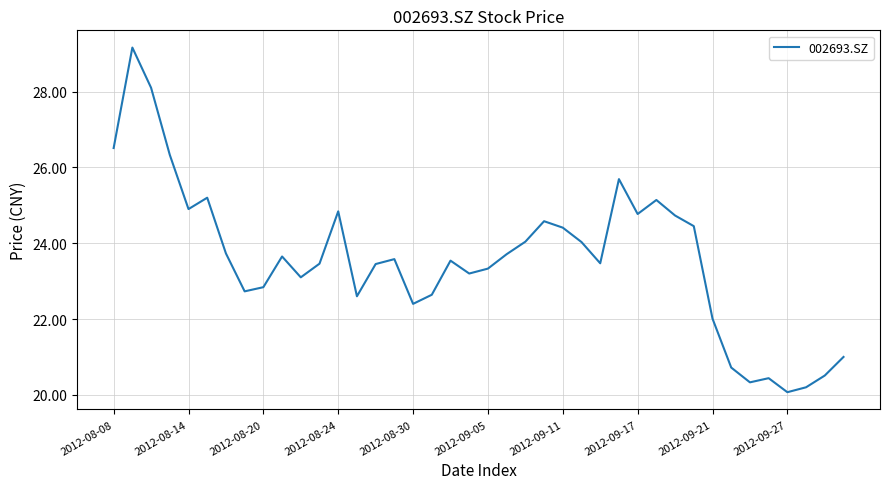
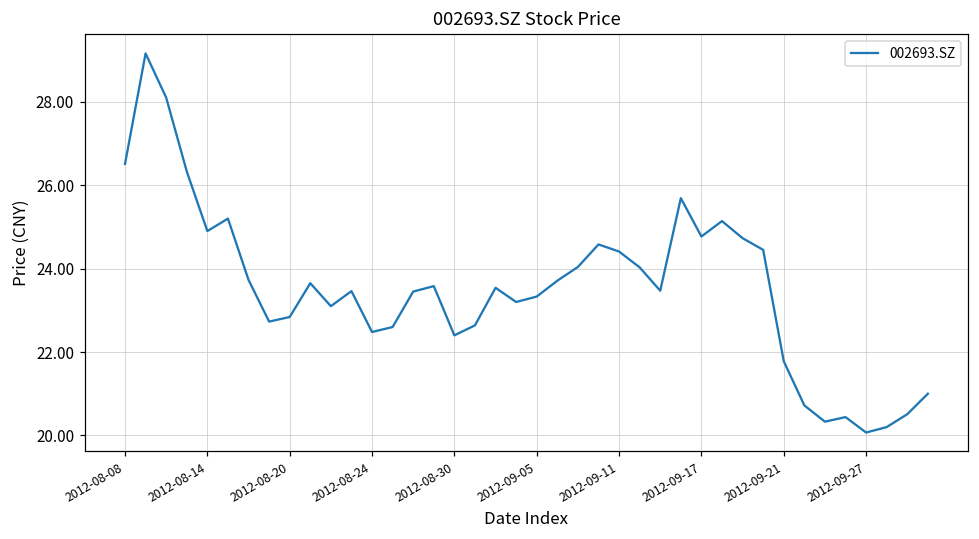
2012-08-24: 24.8 -> 22.5
2012-09-21: 22.0 -> 21.8
